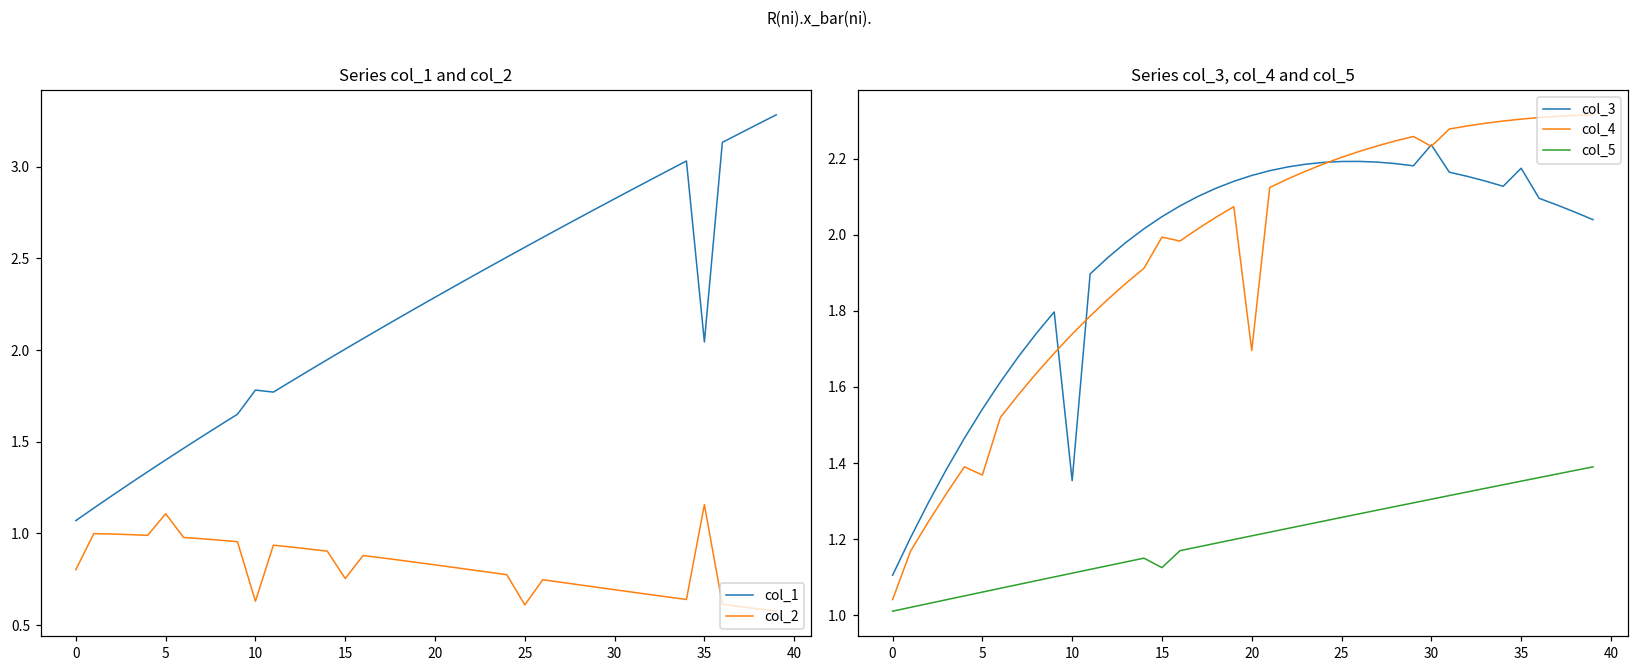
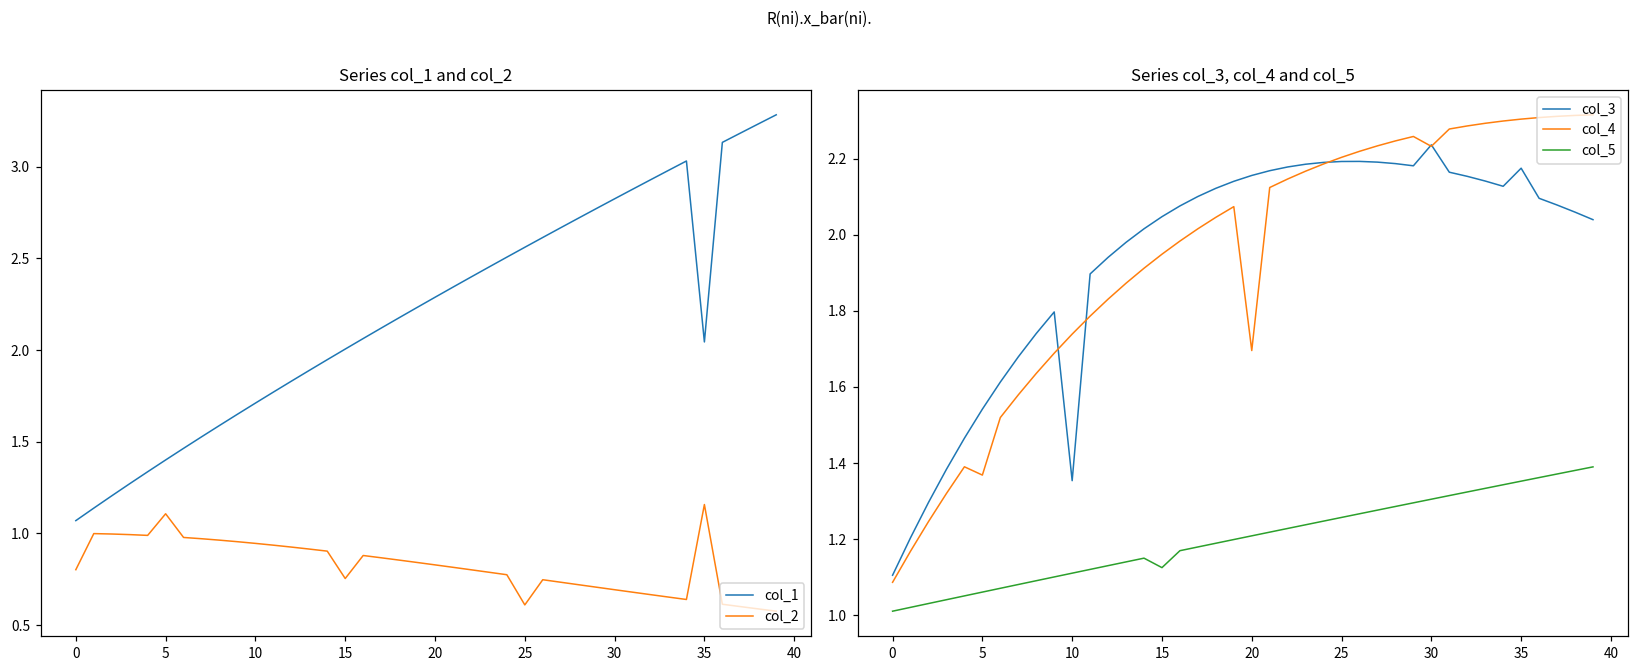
Series col_1 and col_2, col_1, 10: 1.78 -> 1.71
Series col_1 and col_2, col_2, 10: 0.63 -> 0.95
Series col_3, col_4 and col_5, col_4, 0: 1.04 -> 1.09
Series col_3, col_4 and col_5, col_4, 15: 1.99 -> 1.95
